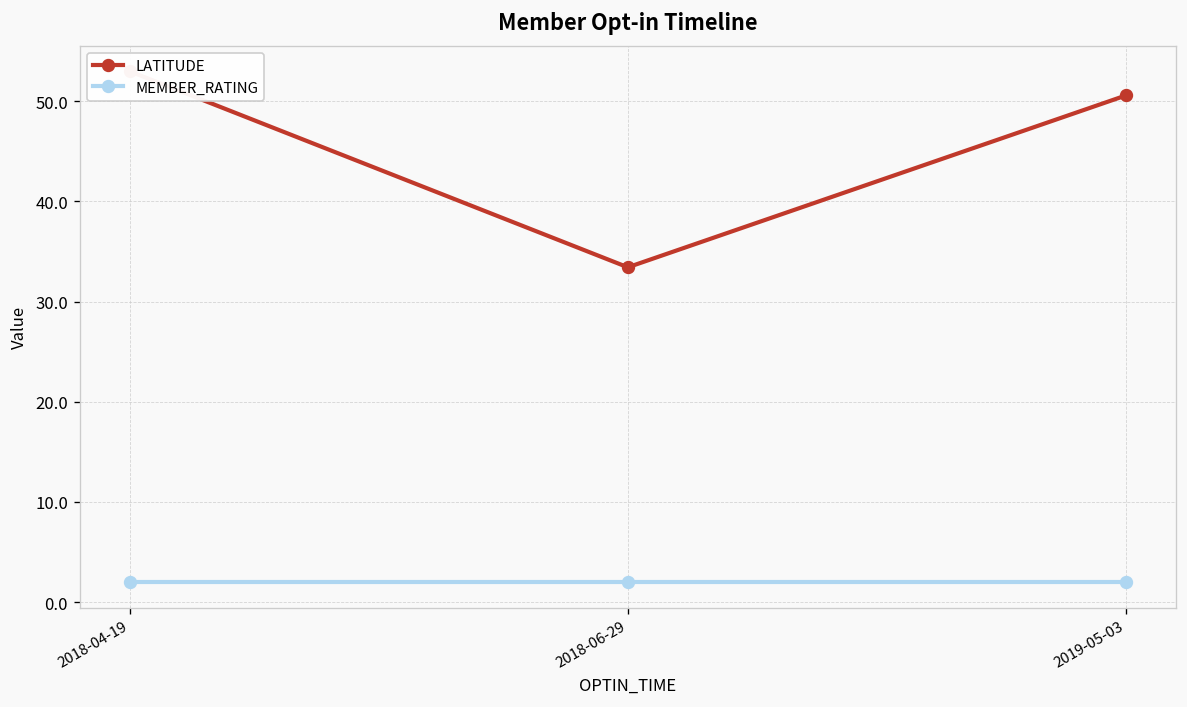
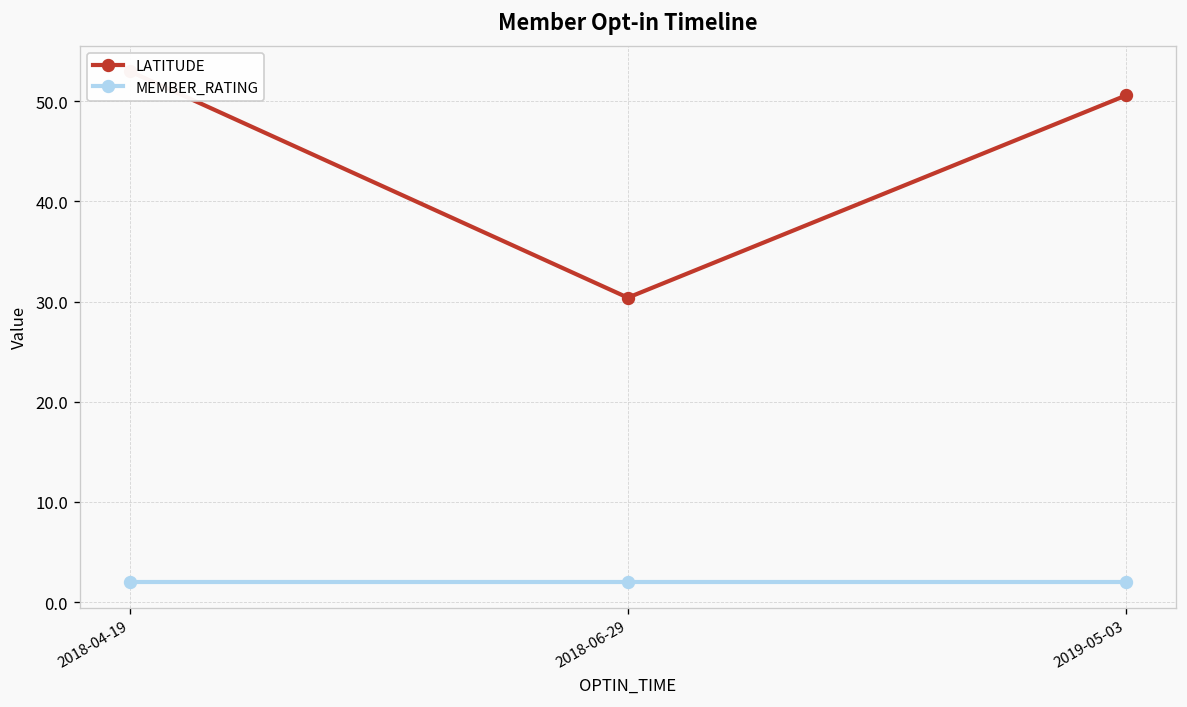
LATITUDE, 2018-06-29: 33 -> 30
